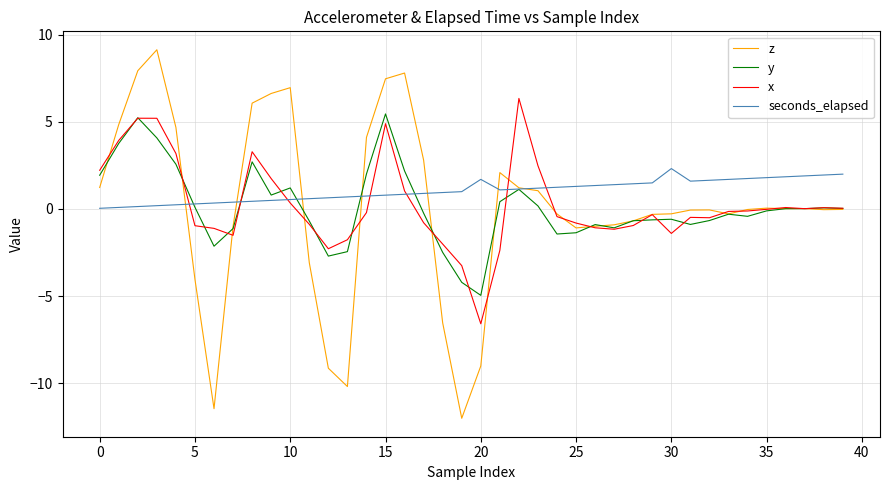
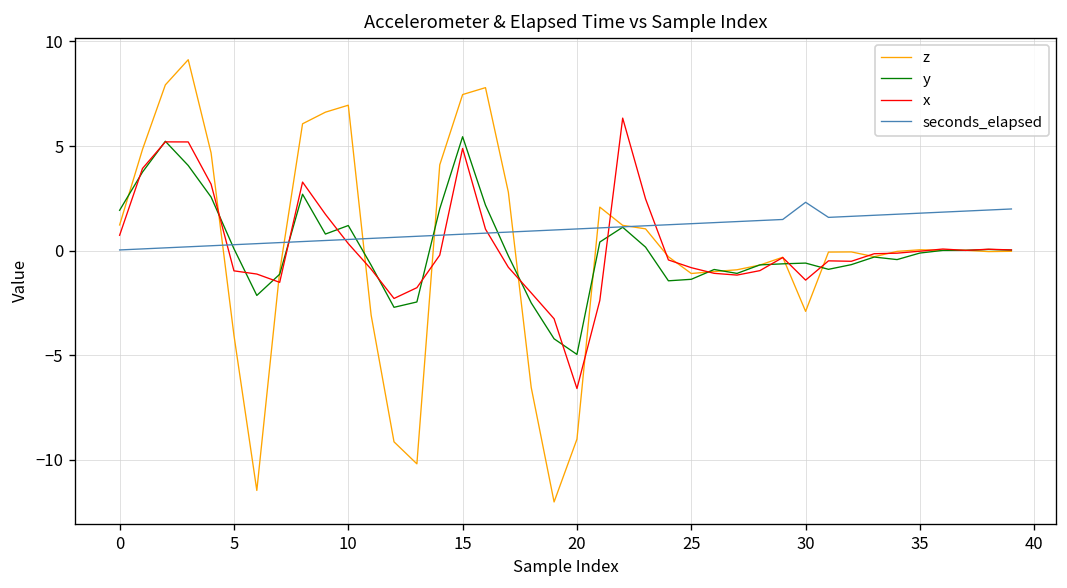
x, 0: 2.2 -> 0.7
seconds_elapsed, 20: 1.7 -> 1.0
z, 30: -0.3 -> -2.9
